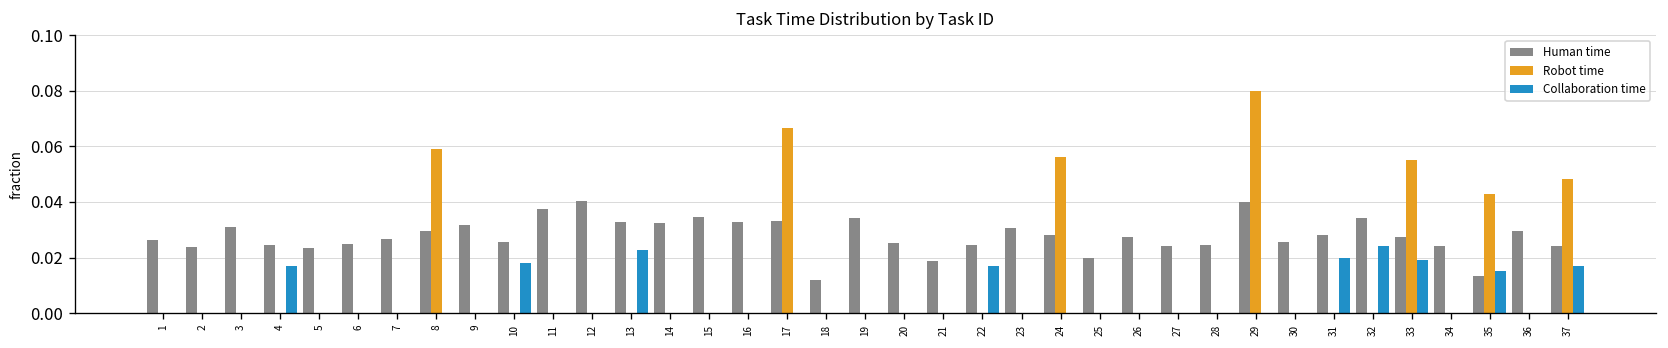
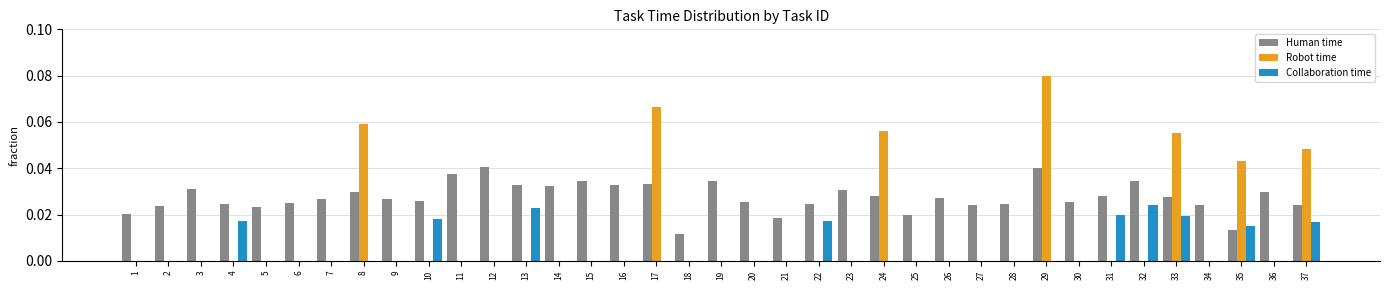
Human time, 1: 0.026 -> 0.020
Human time, 9: 0.032 -> 0.027
